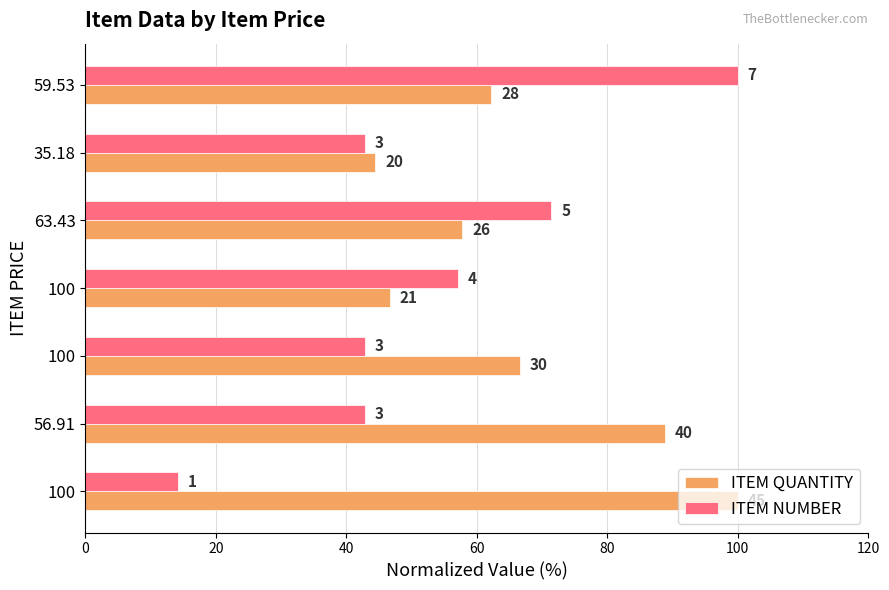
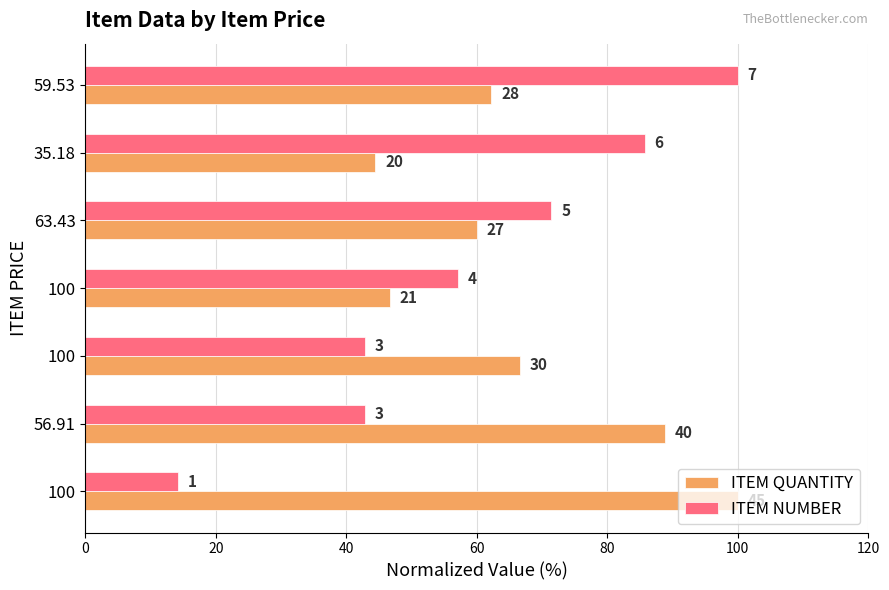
ITEM NUMBER, 35.18: 3 -> 6
ITEM QUANTITY, 63.43: 26 -> 27
